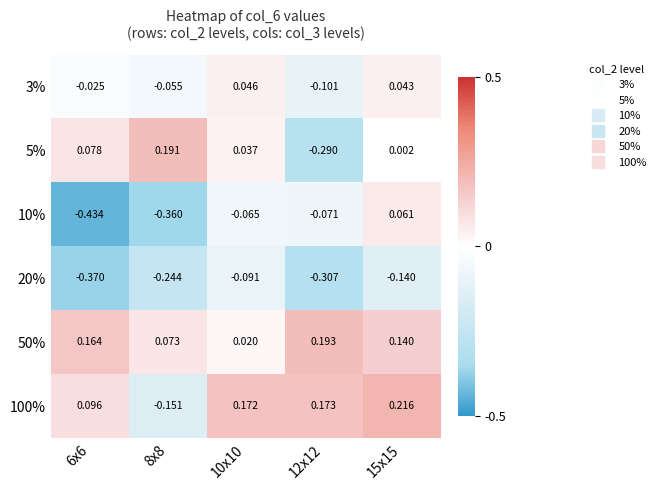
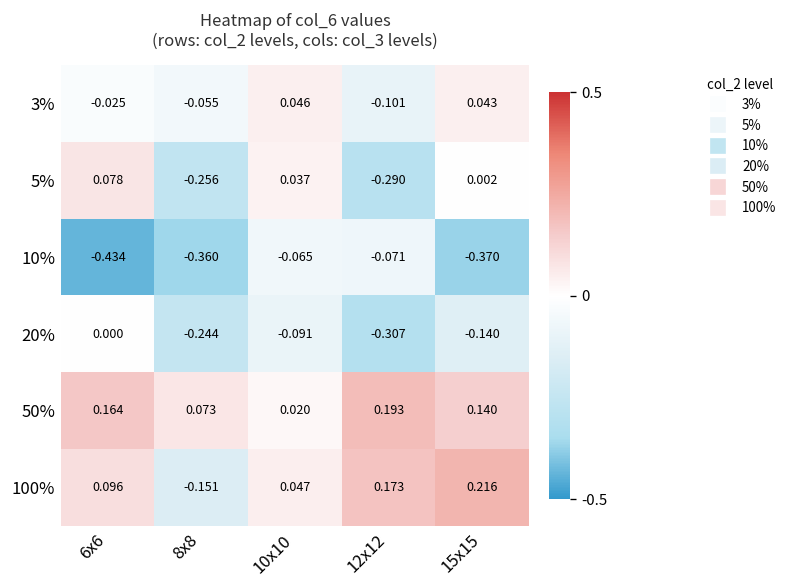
5%, 8x8: 0.191 -> -0.256
10%, 15x15: 0.061 -> -0.370
20%, 6x6: -0.370 -> 0.000
100%, 10x10: 0.172 -> 0.047
